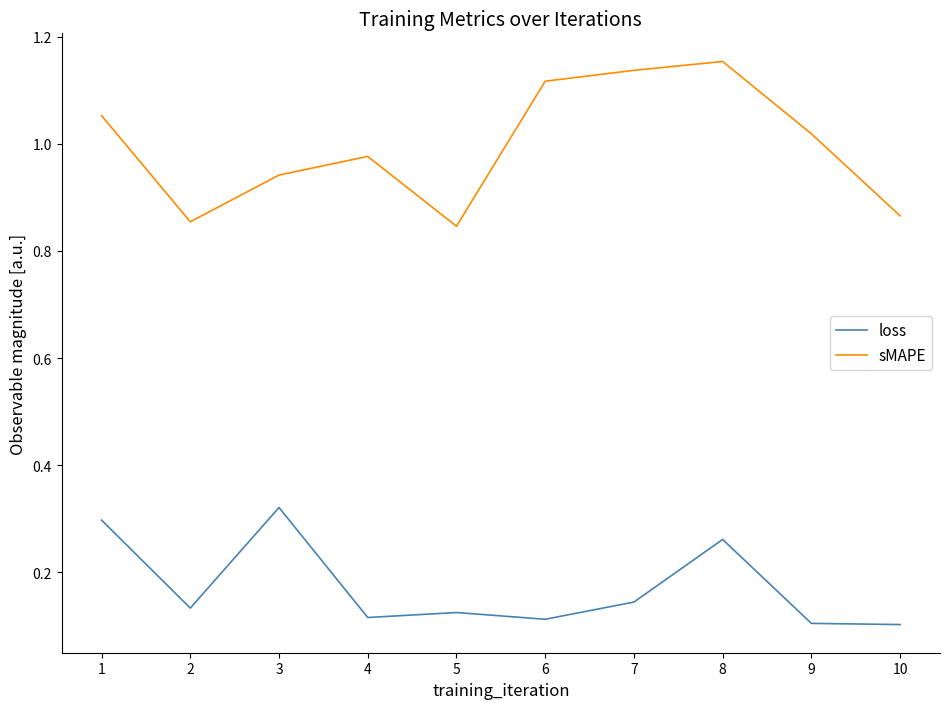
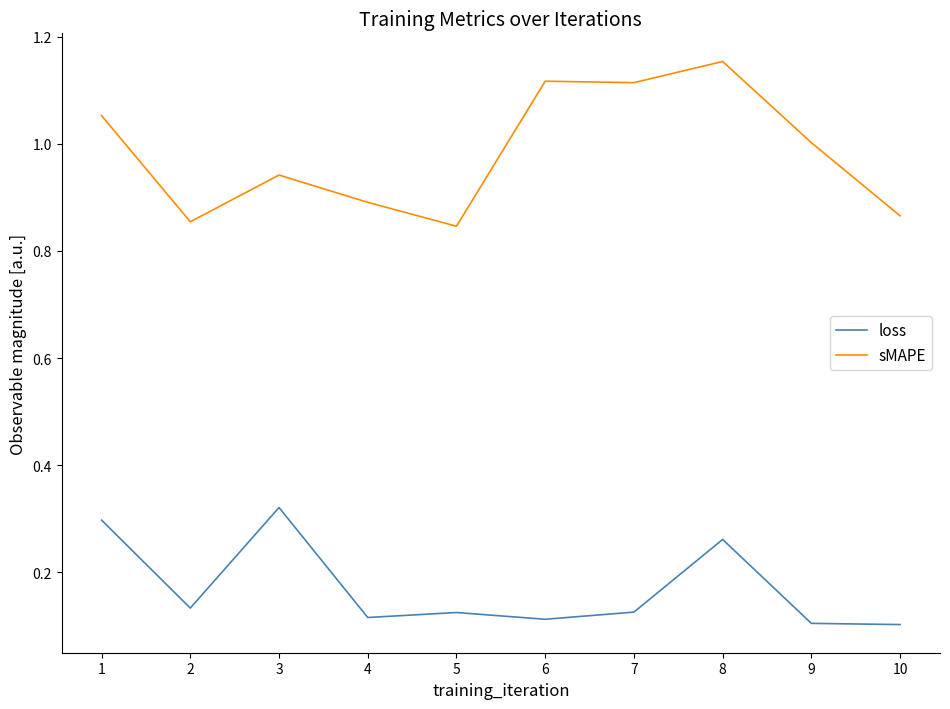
sMAPE, 4: 0.98 -> 0.89
loss, 7: 0.14 -> 0.13
sMAPE, 7: 1.14 -> 1.11
sMAPE, 9: 1.02 -> 1.00
